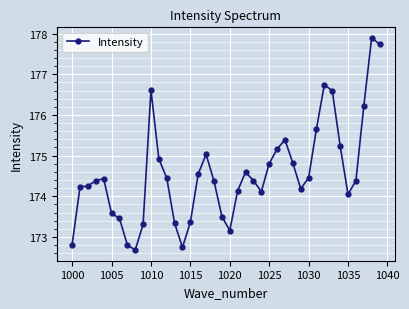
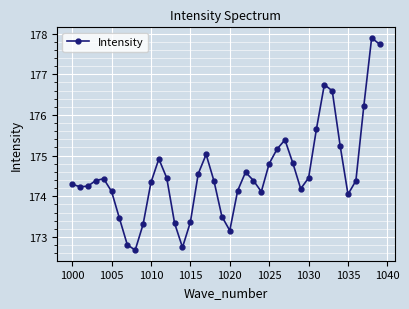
1000: 172.8 -> 174.3
1005: 173.6 -> 174.1
1010: 176.6 -> 174.3
